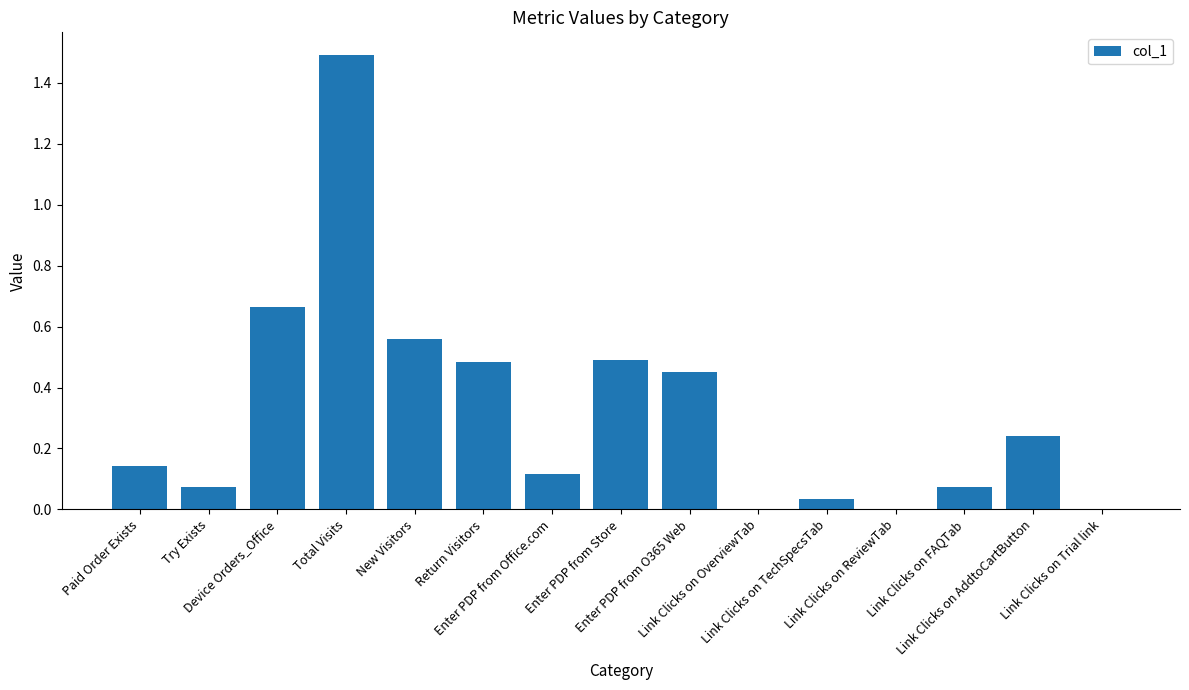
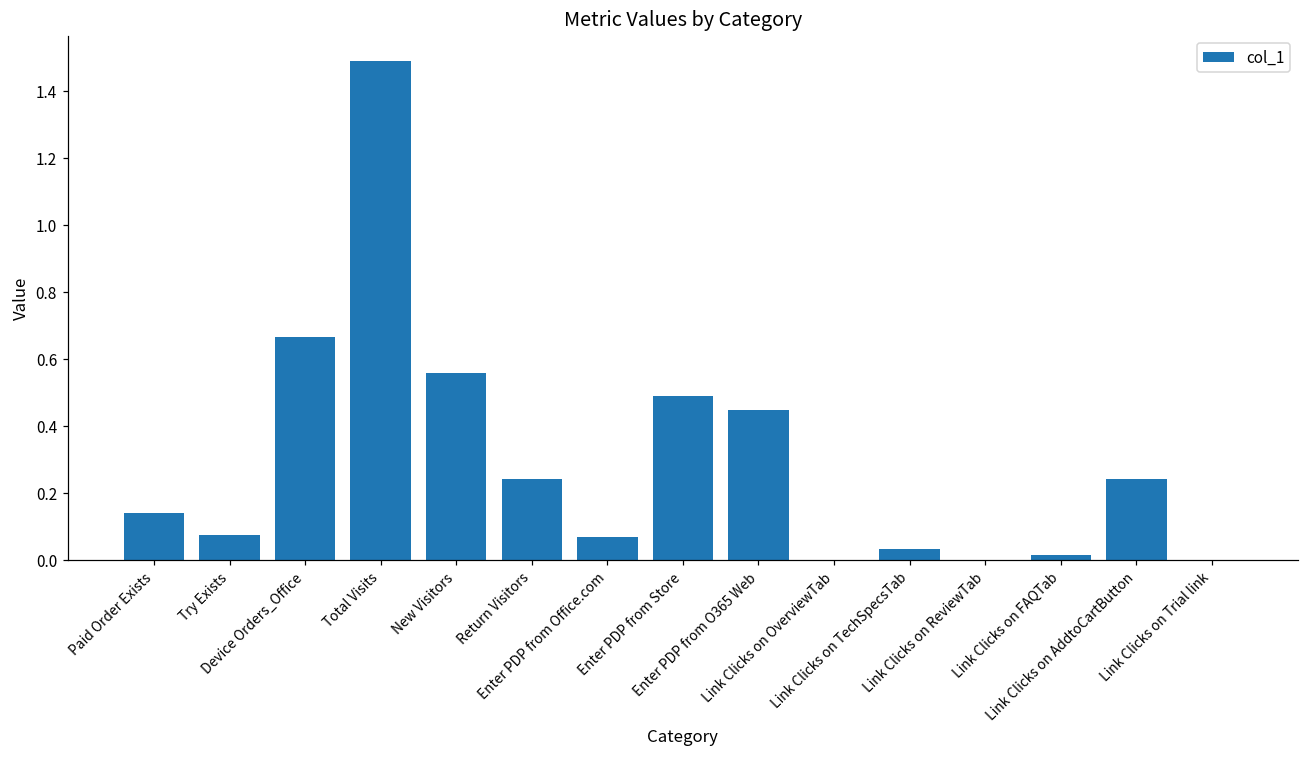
Return Visitors: 0.48 -> 0.24
Enter PDP from Office.com: 0.12 -> 0.07
Link Clicks on FAQTab: 0.07 -> 0.02
